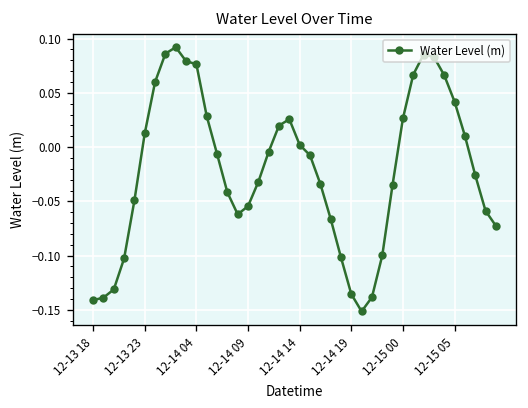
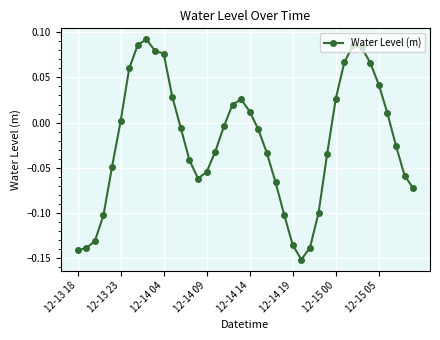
12-13 23: 0.01 -> 0.00
12-14 14: 0.00 -> 0.01
